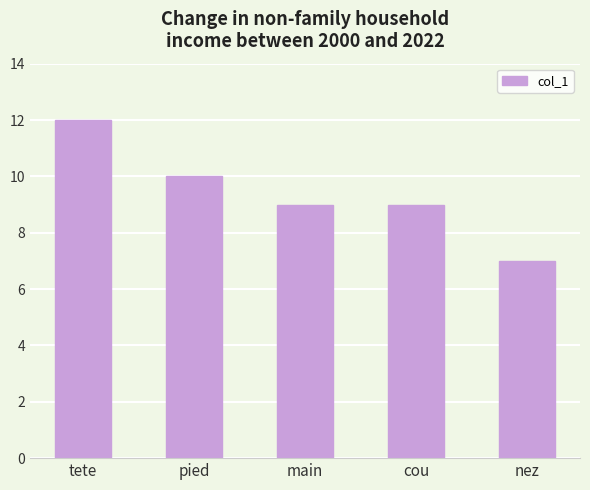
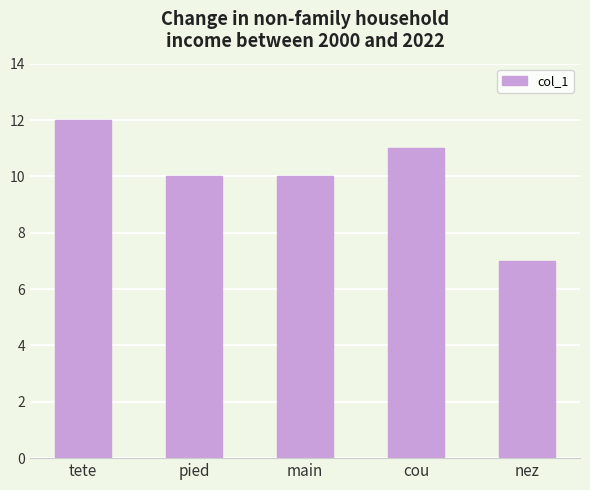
main: 9 -> 10
cou: 9 -> 11
